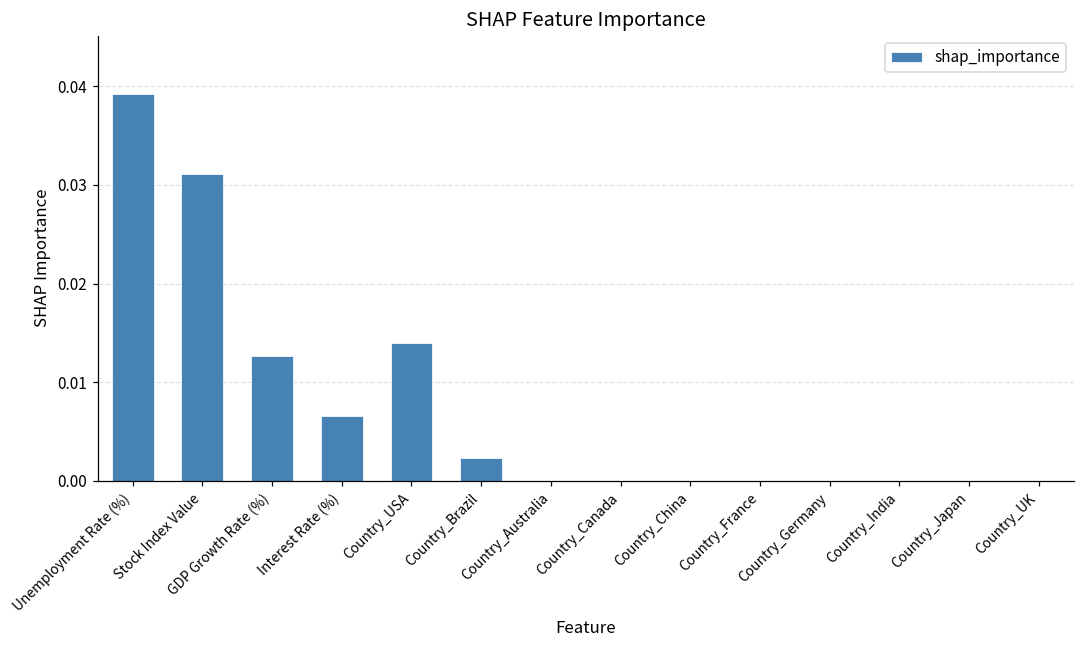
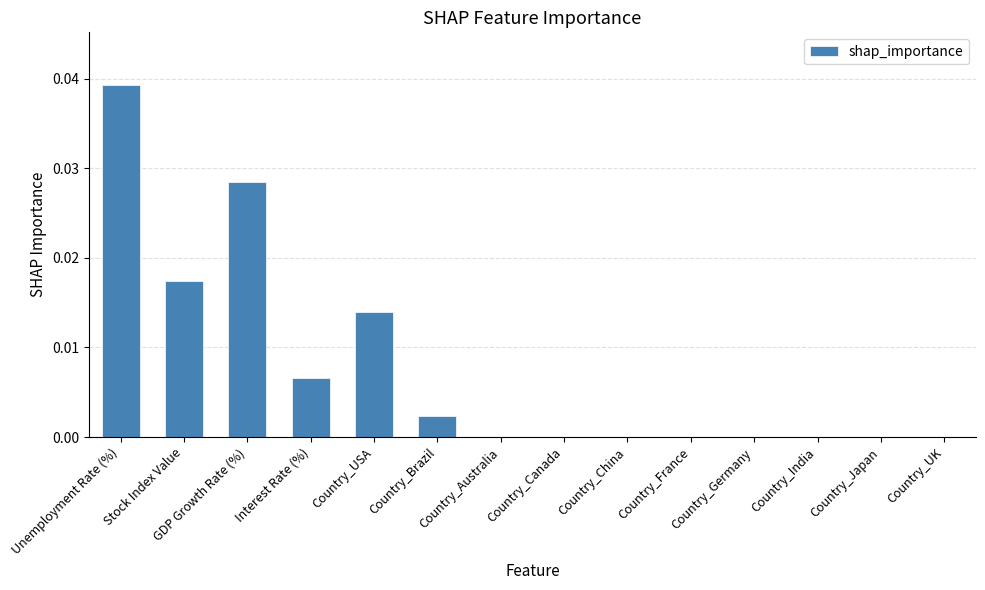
Stock Index Value: 0.031 -> 0.017
GDP Growth Rate (%): 0.013 -> 0.028
